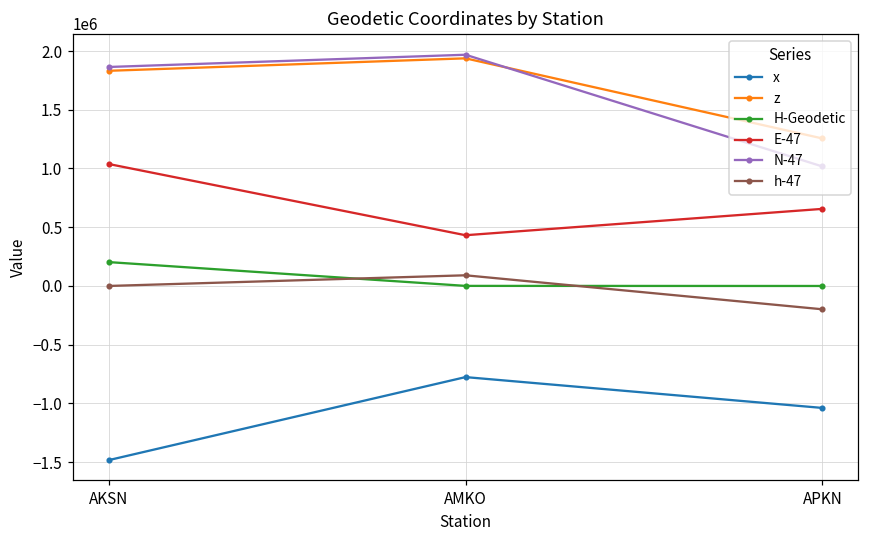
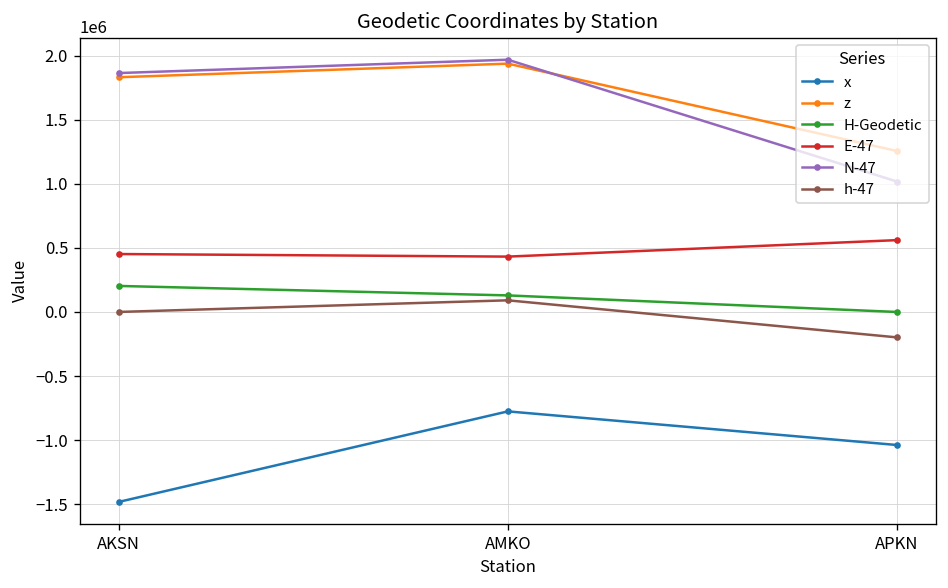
E-47, AKSN: 1040000 -> 450000
H-Geodetic, AMKO: 0 -> 130000
E-47, APKN: 660000 -> 560000
